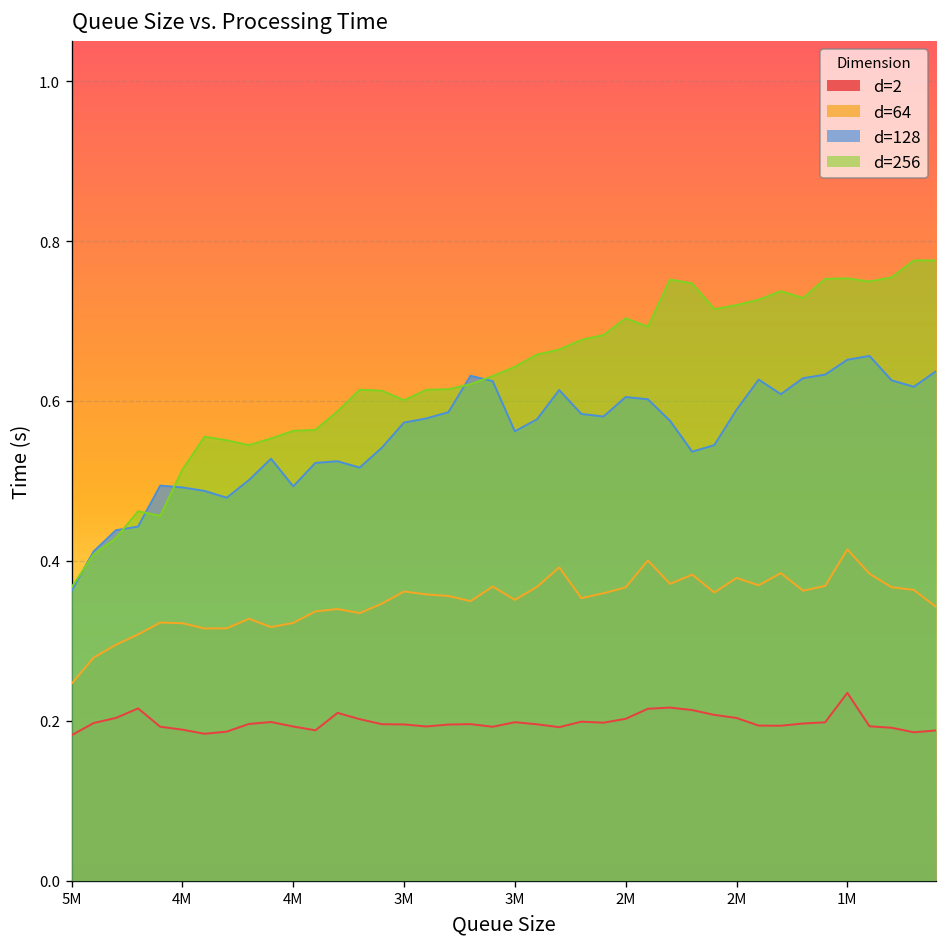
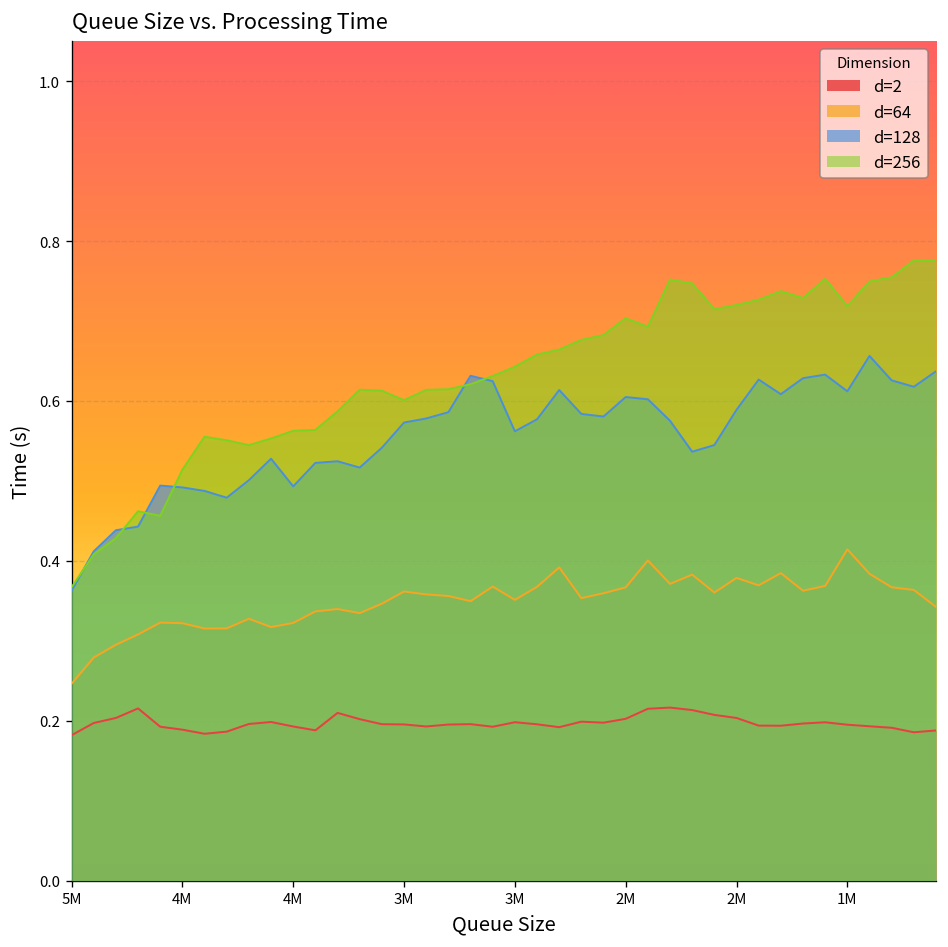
d=2, 1M: 0.23 -> 0.20
d=128, 1M: 0.65 -> 0.61
d=256, 1M: 0.75 -> 0.72
